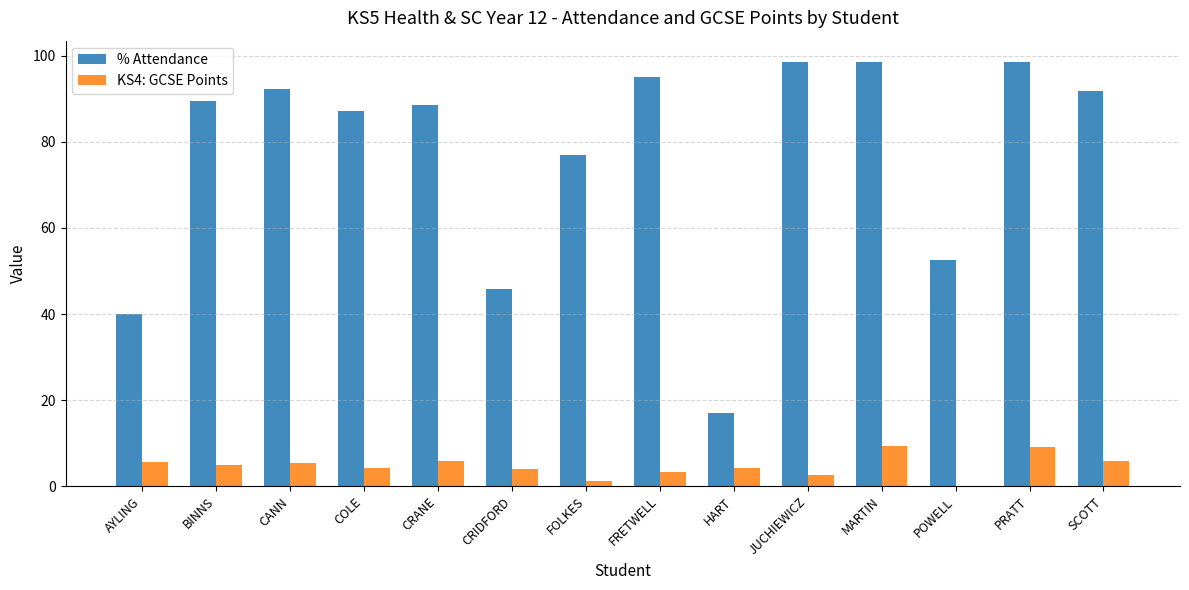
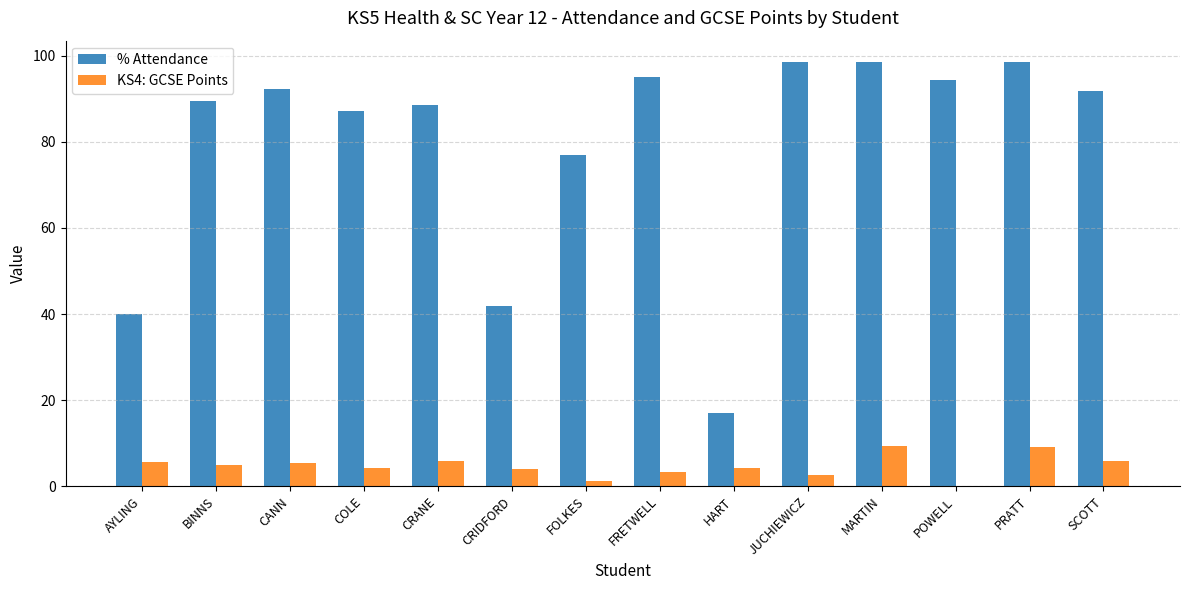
% Attendance, CRIDFORD: 46 -> 42
% Attendance, POWELL: 53 -> 94
